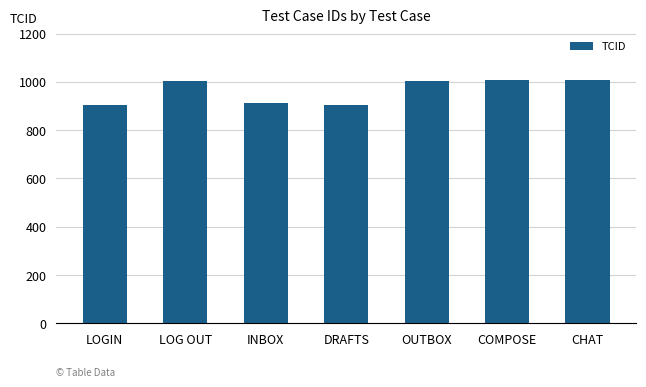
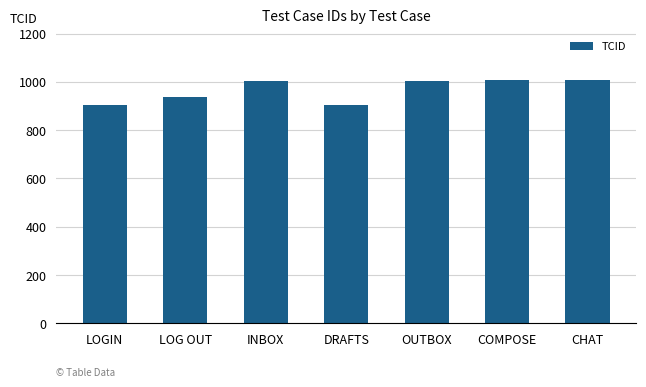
LOG OUT: 1000 -> 940
INBOX: 910 -> 1000
